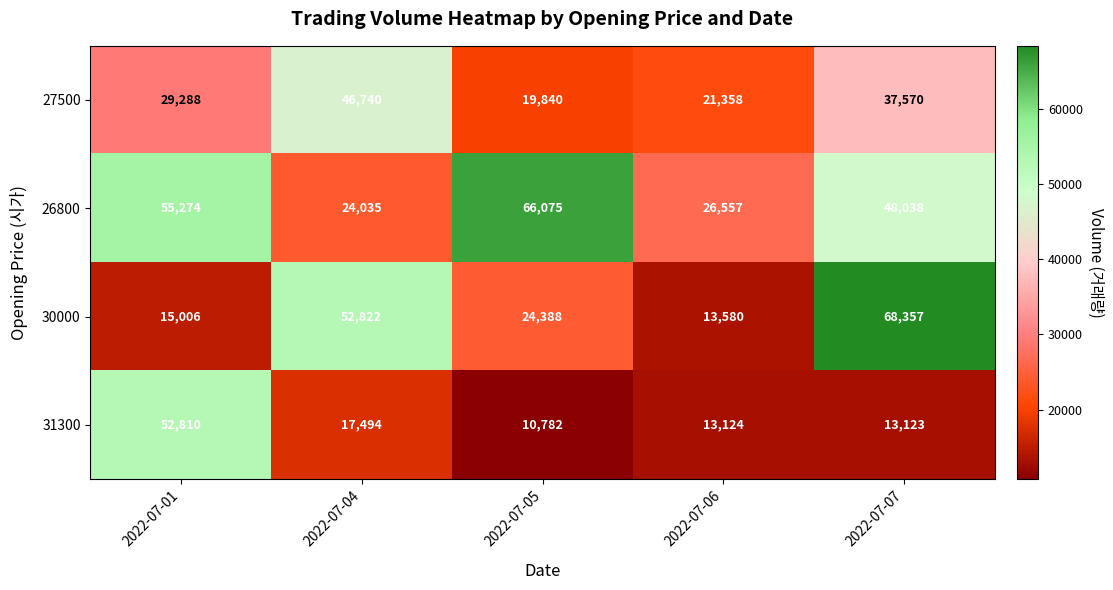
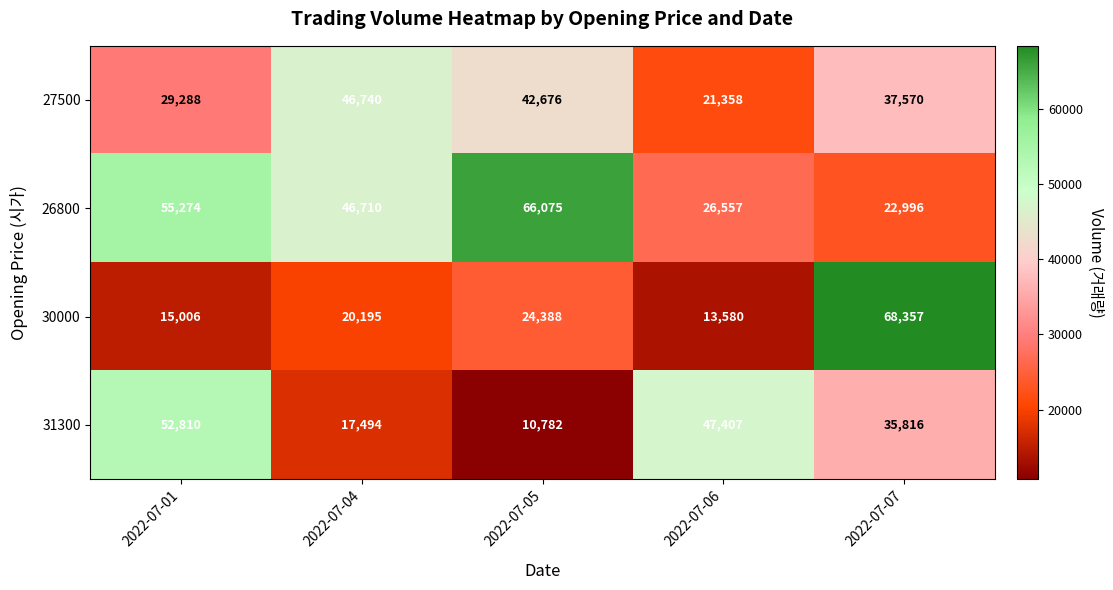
27500, 2022-07-05: 19,840 -> 42,676
26800, 2022-07-04: 24,035 -> 46,710
26800, 2022-07-07: 48,038 -> 22,996
30000, 2022-07-04: 52,822 -> 20,195
31300, 2022-07-06: 13,124 -> 47,407
31300, 2022-07-07: 13,123 -> 35,816
